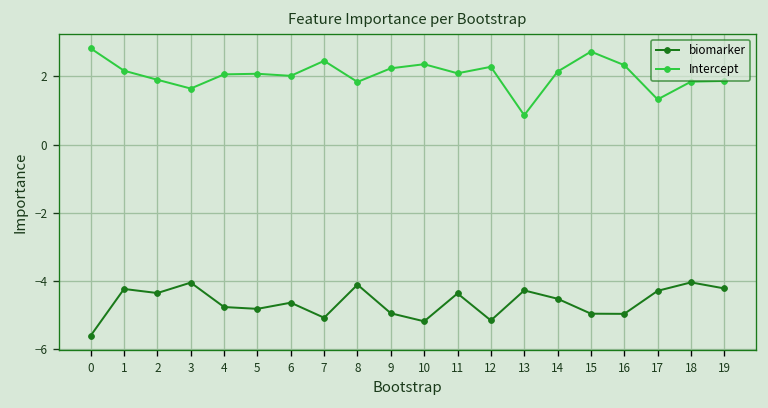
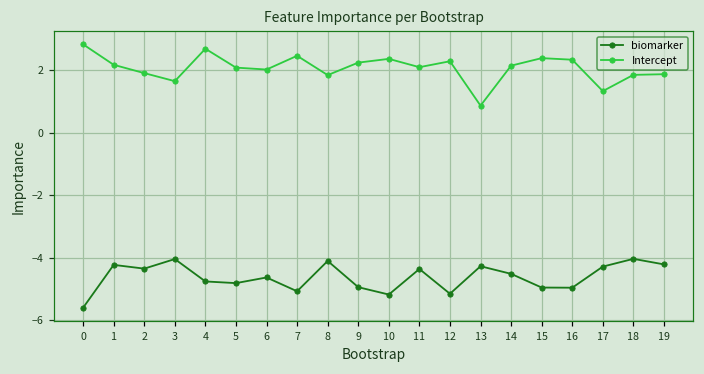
Intercept, 4: 2.1 -> 2.7
Intercept, 15: 2.7 -> 2.4
